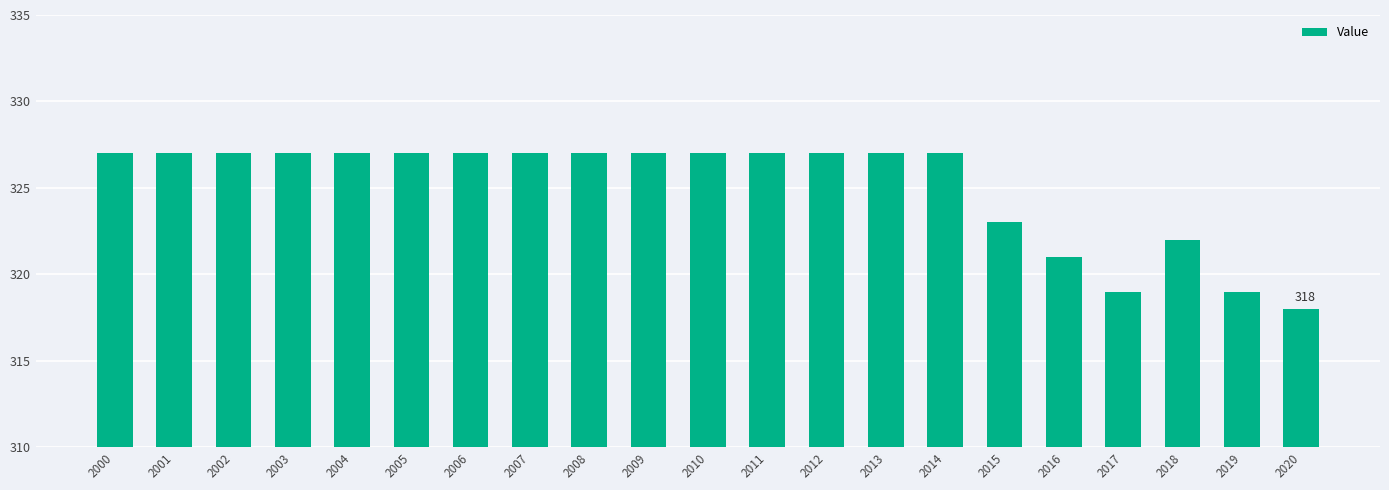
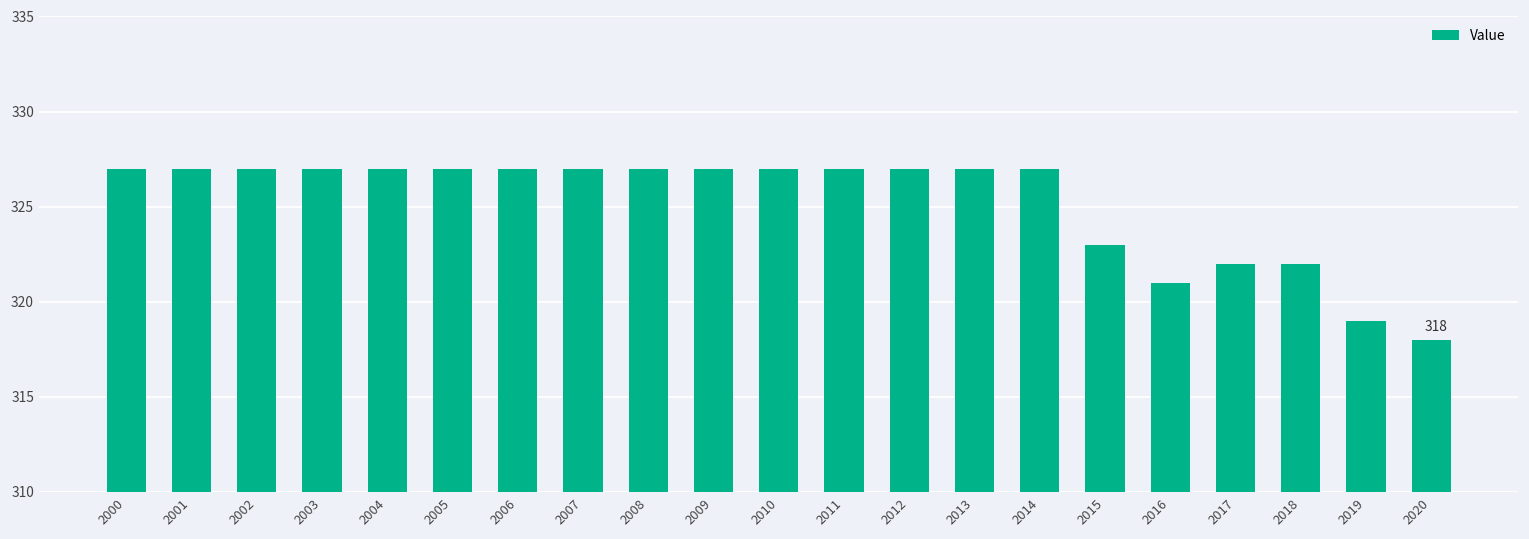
2017: 319 -> 322
